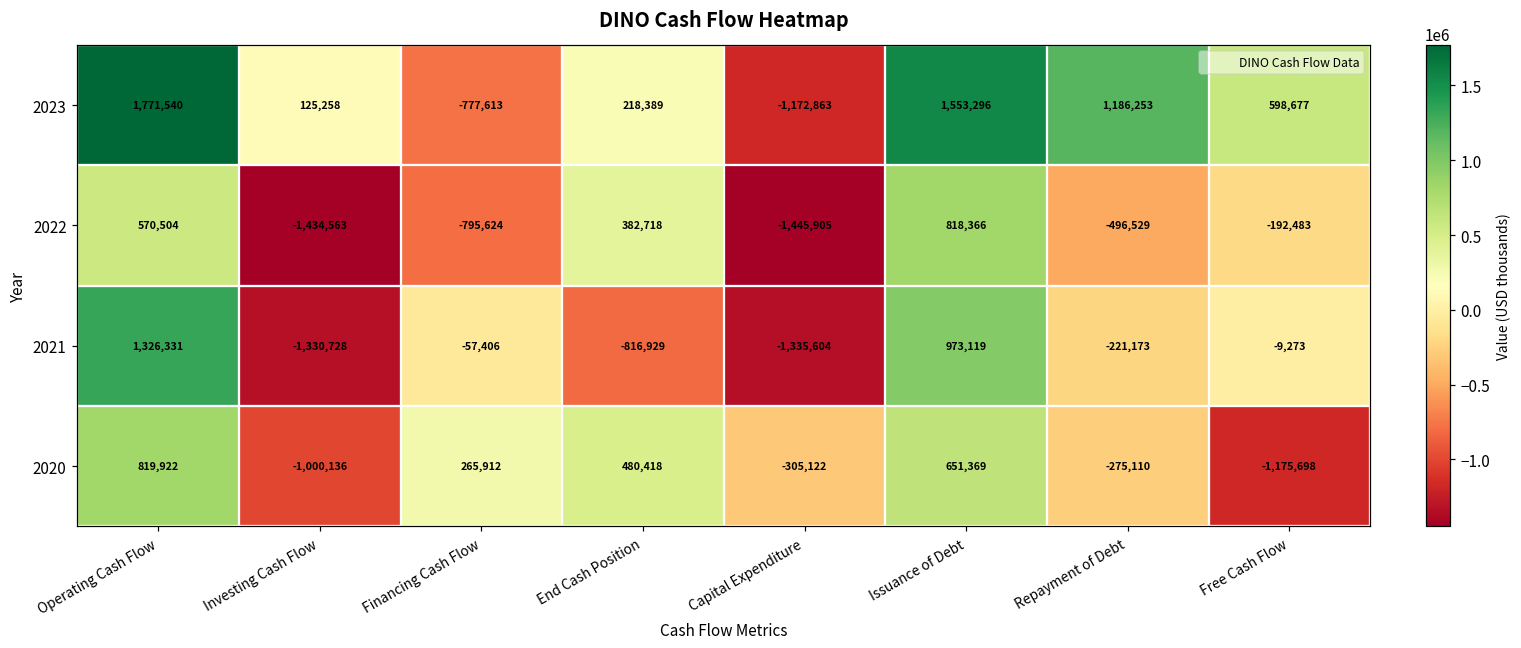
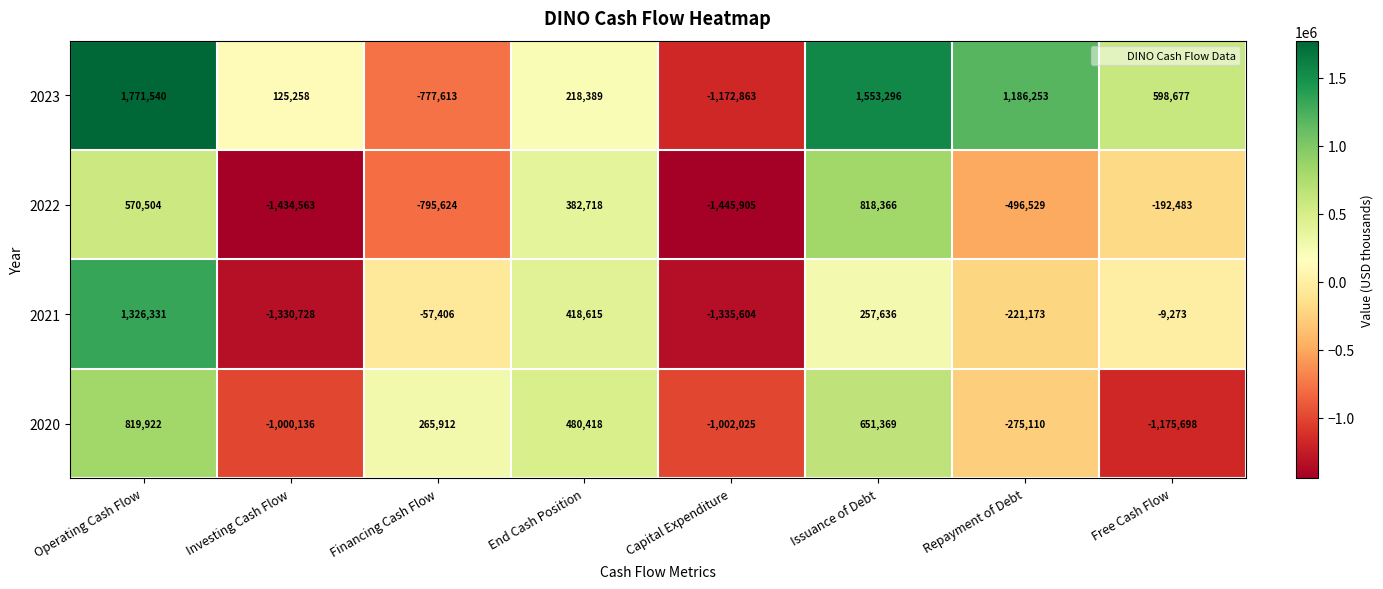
2021, End Cash Position: -816,929 -> 418,615
2021, Issuance of Debt: 973,119 -> 257,636
2020, Capital Expenditure: -305,122 -> -1,002,025
